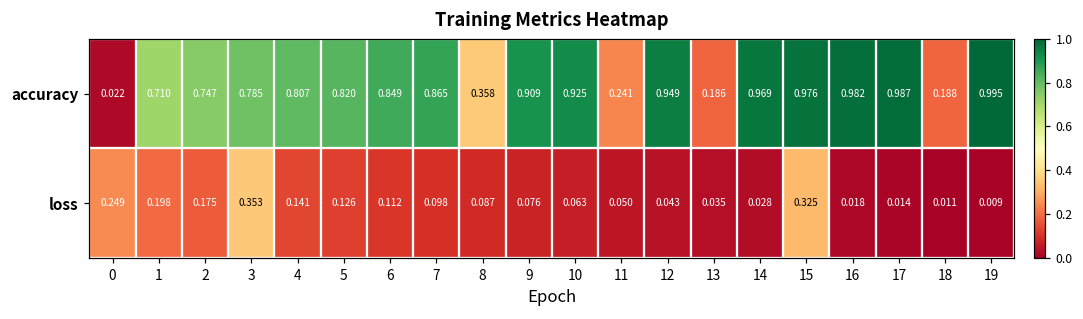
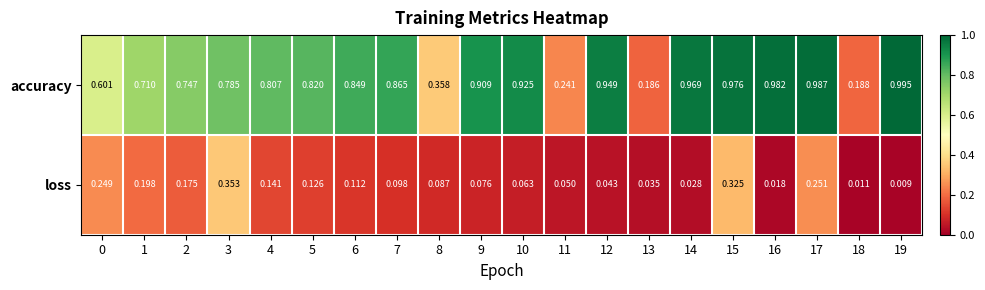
accuracy, 0: 0.022 -> 0.601
loss, 17: 0.014 -> 0.251
